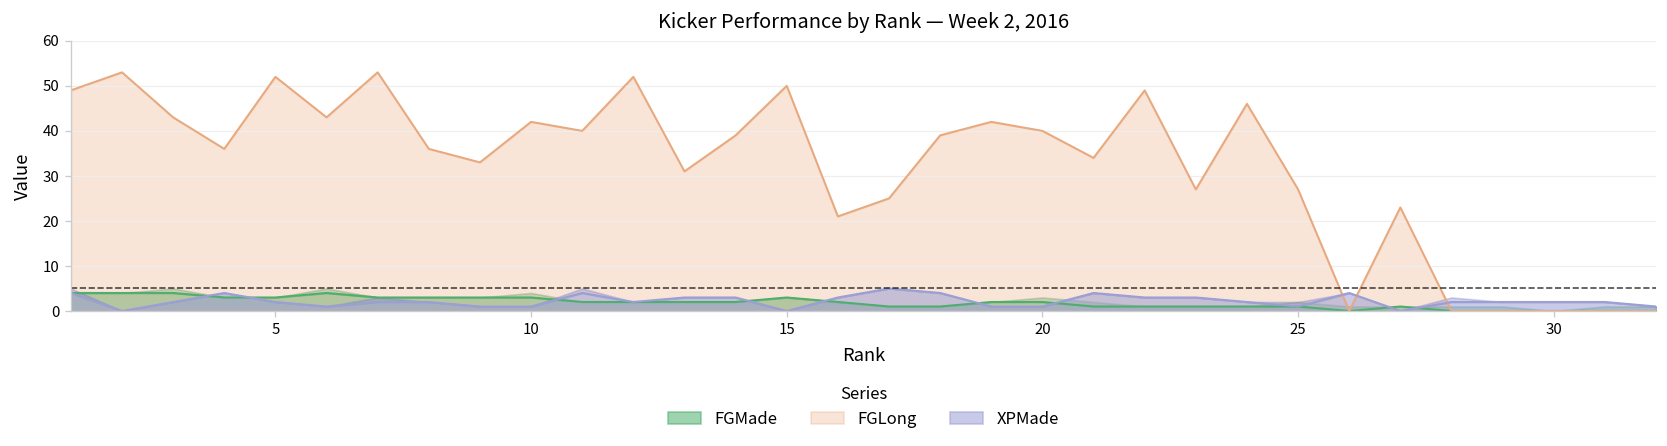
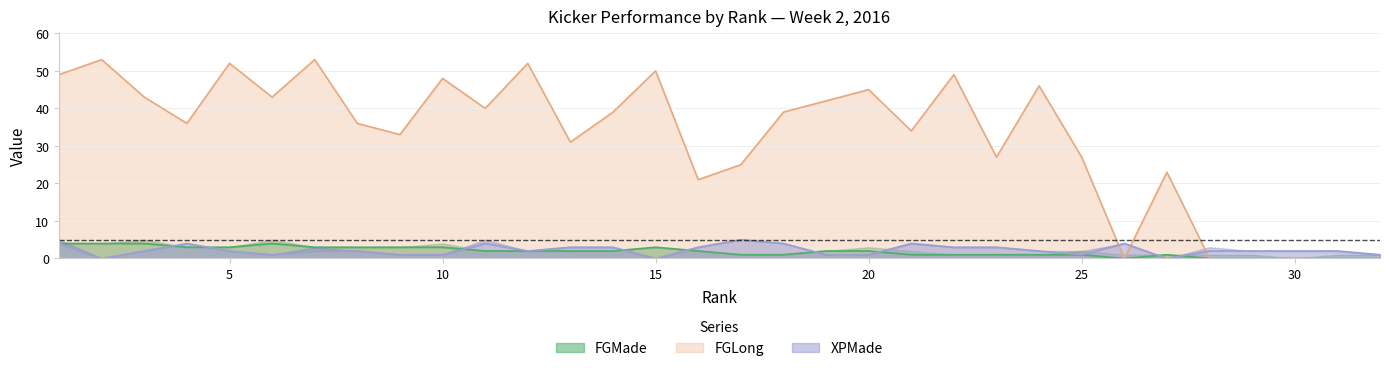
FGLong, 10: 42 -> 48
FGLong, 20: 40 -> 45
